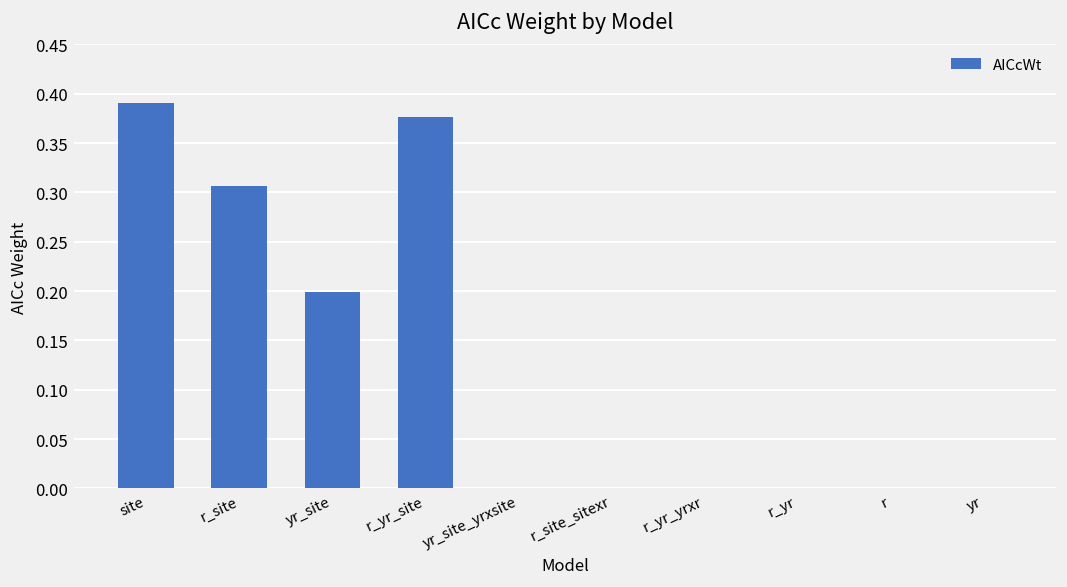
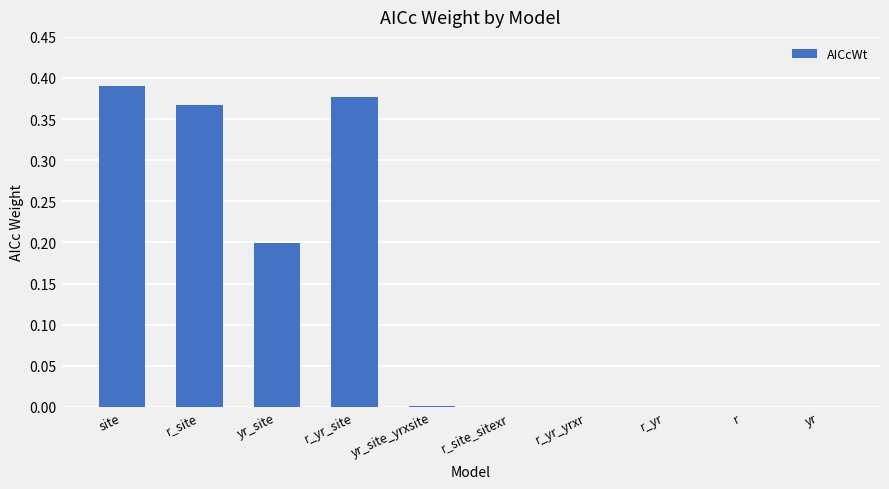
r_site: 0.31 -> 0.37
